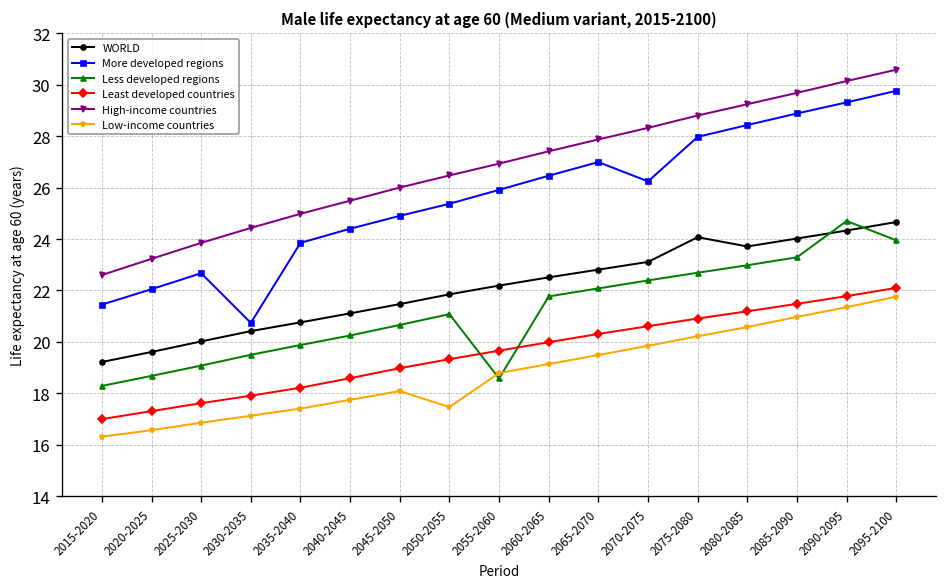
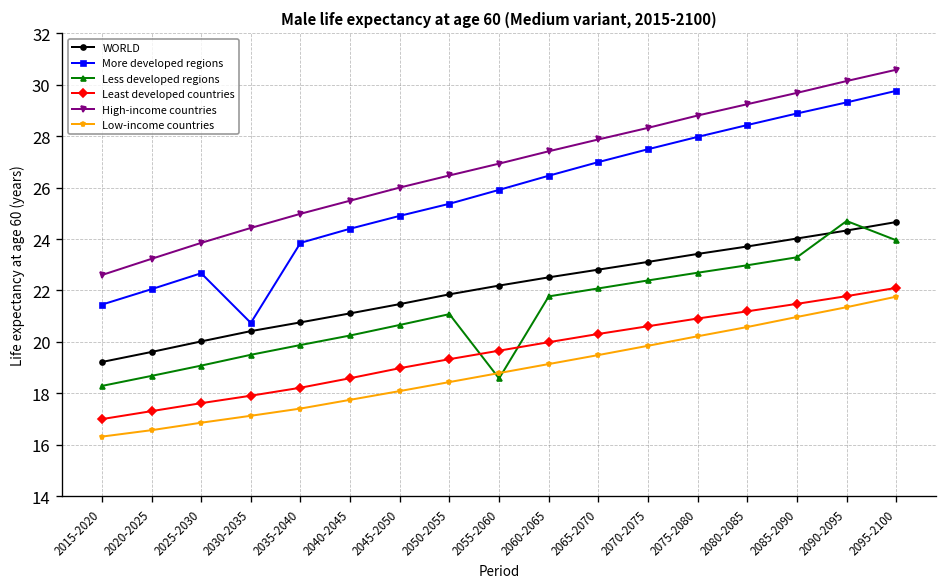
Low-income countries, 2050-2055: 17.5 -> 18.4
More developed regions, 2070-2075: 26.2 -> 27.5
WORLD, 2075-2080: 24.1 -> 23.4
